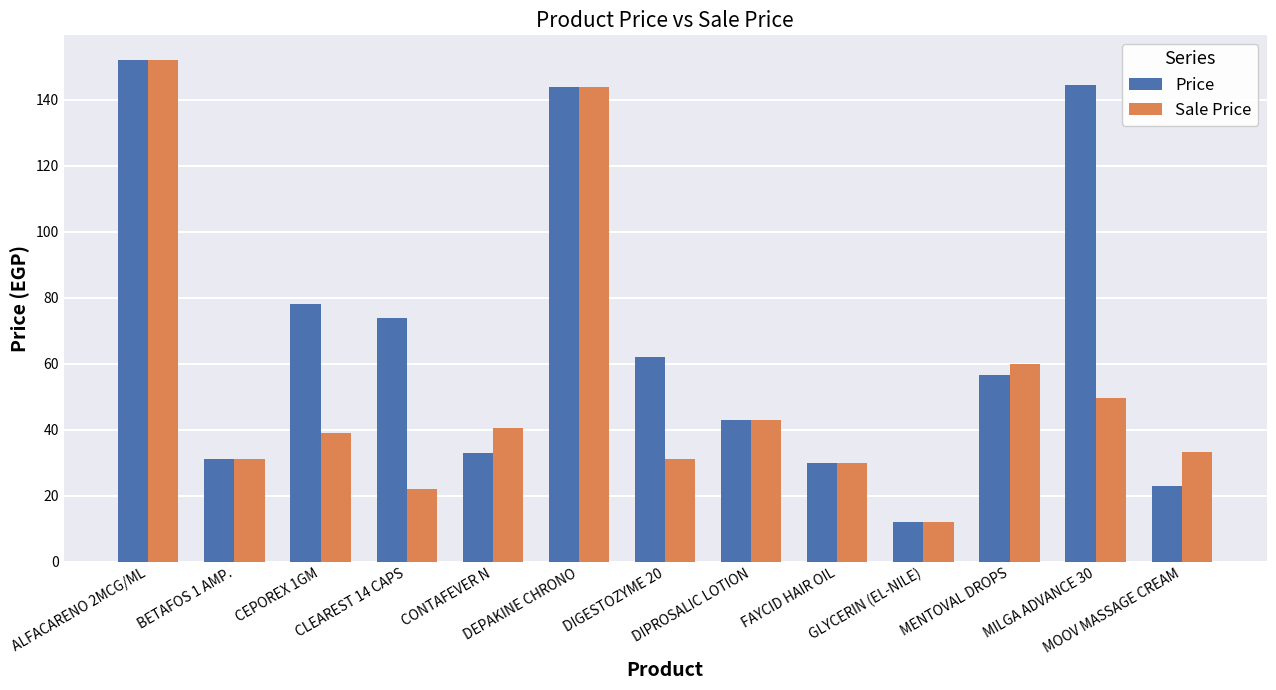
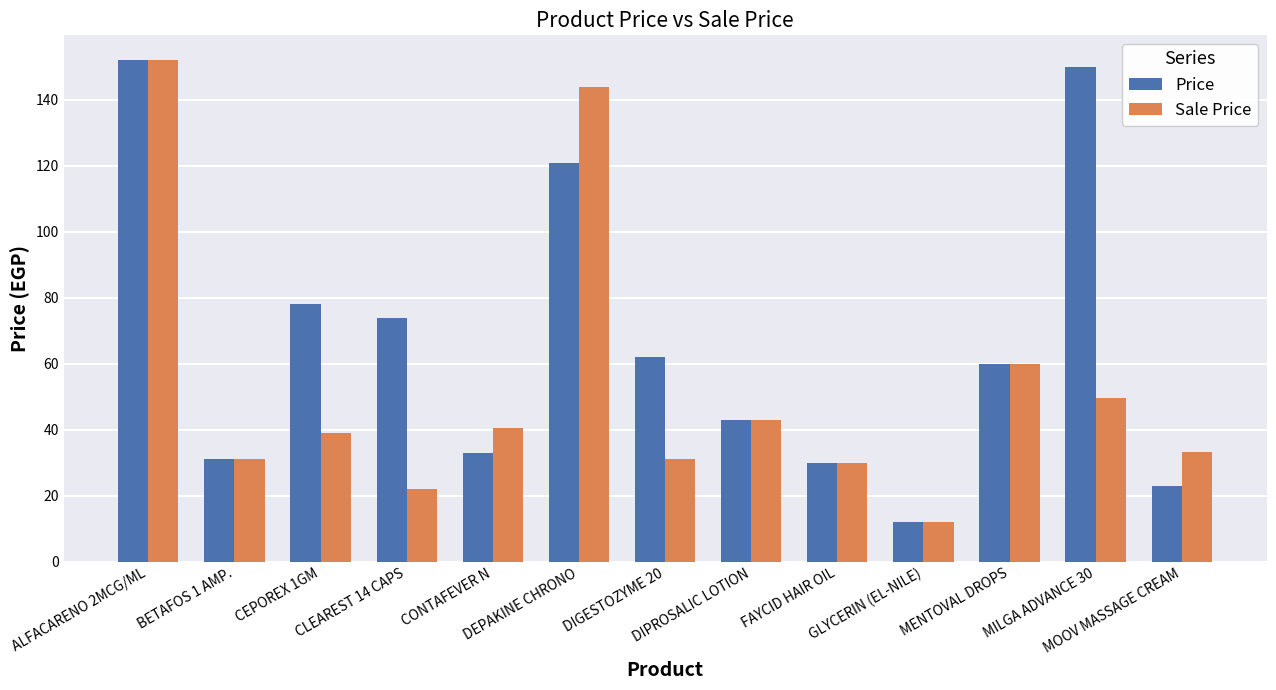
Price, DEPAKINE CHRONO: 144 -> 121
Price, MENTOVAL DROPS: 57 -> 60
Price, MILGA ADVANCE 30: 144 -> 150
